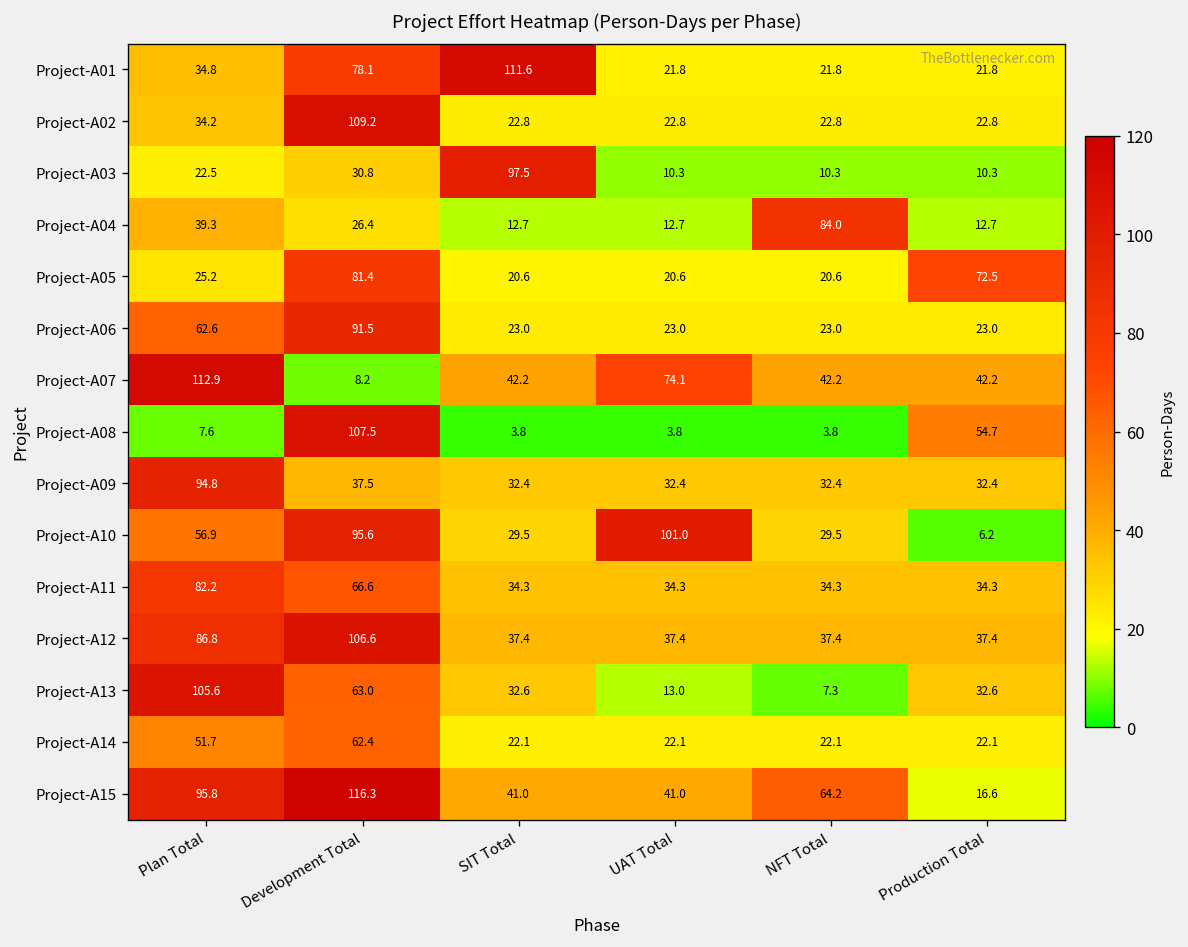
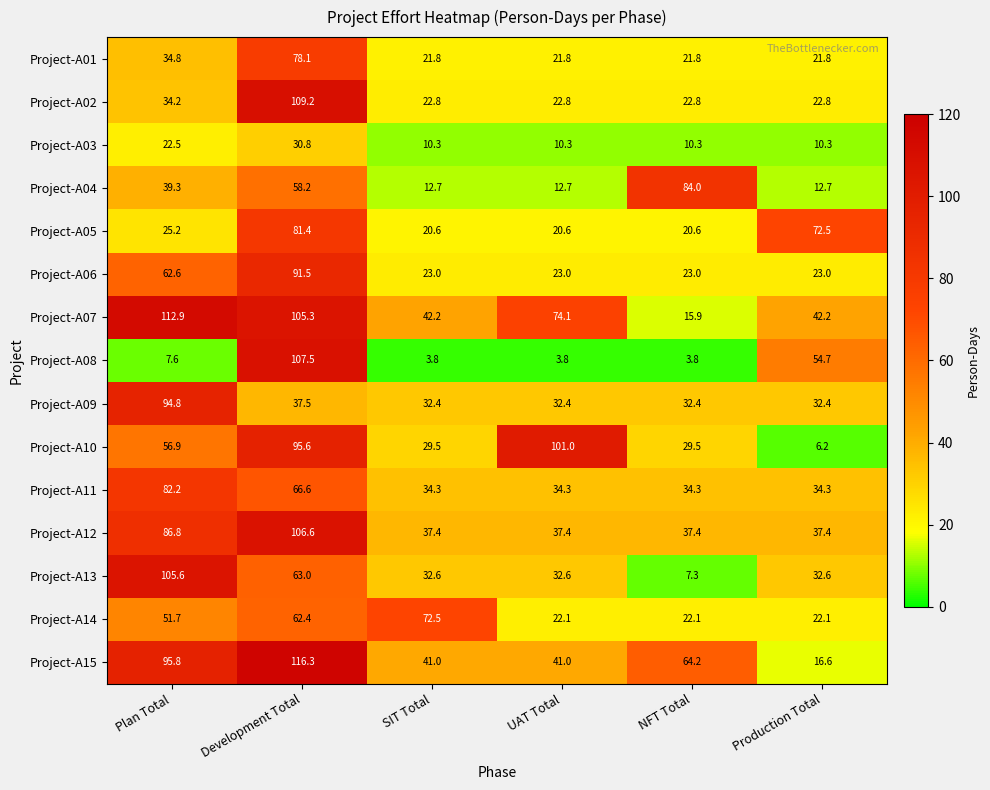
Project-A01, SIT Total: 111.6 -> 21.8
Project-A03, SIT Total: 97.5 -> 10.3
Project-A04, Development Total: 26.4 -> 58.2
Project-A07, Development Total: 8.2 -> 105.3
Project-A07, NFT Total: 42.2 -> 15.9
Project-A13, UAT Total: 13.0 -> 32.6
Project-A14, SIT Total: 22.1 -> 72.5
